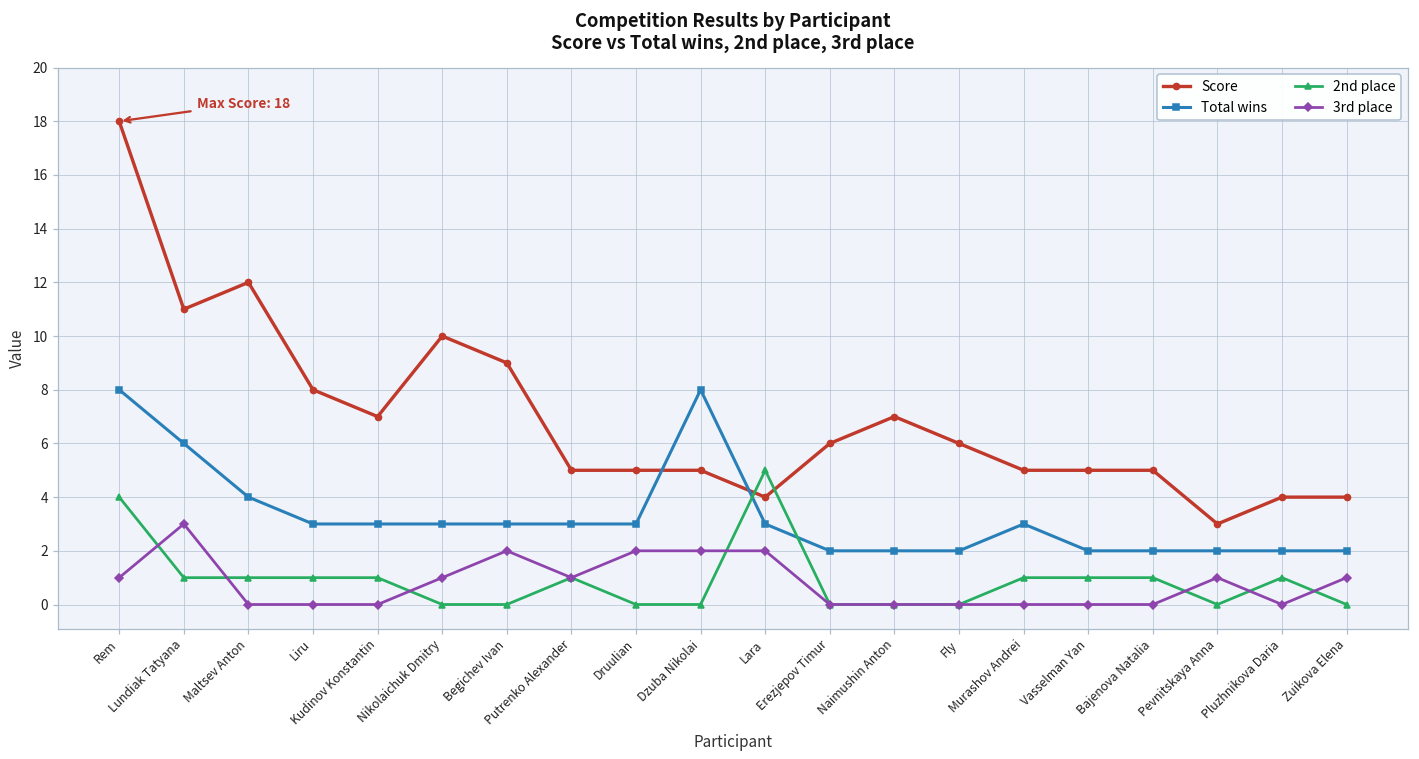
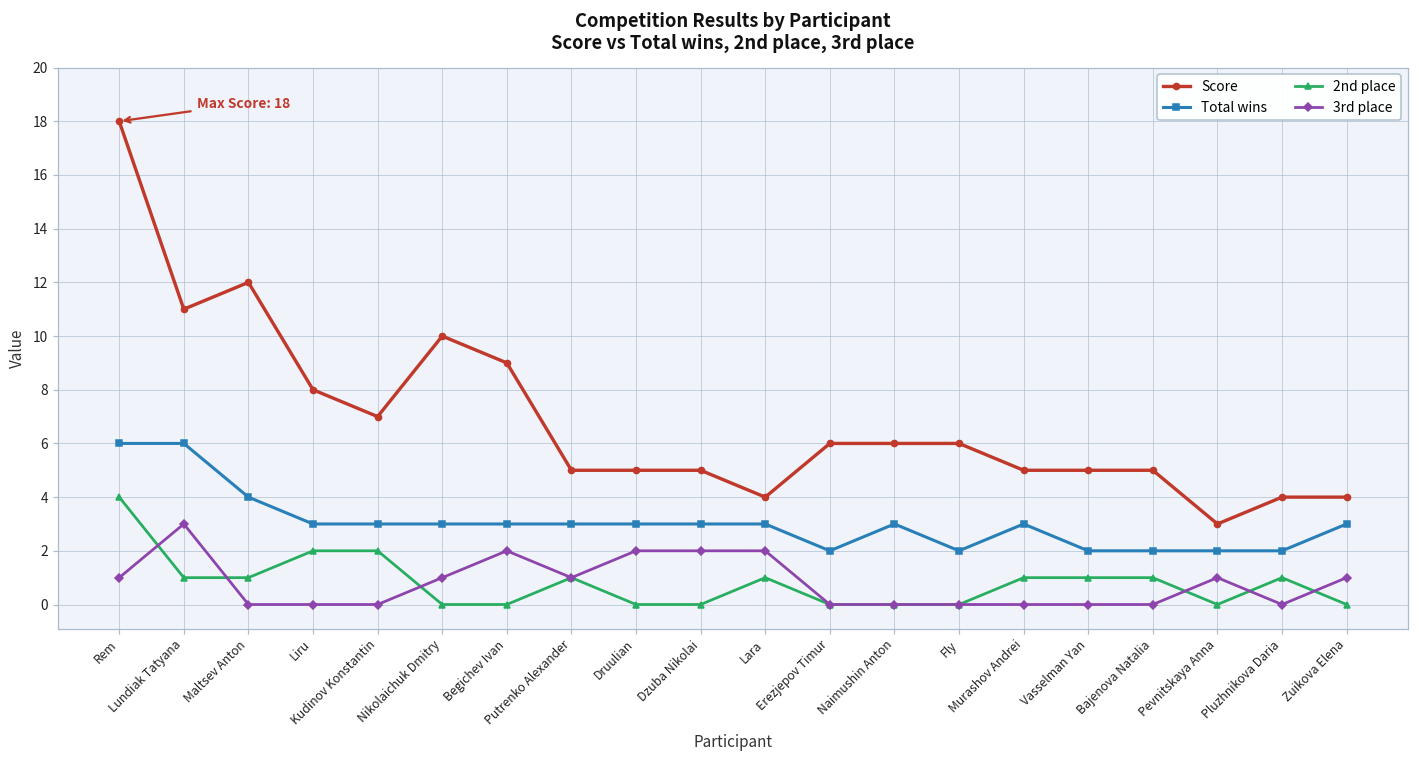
Total wins, Rem: 8 -> 6
2nd place, Liru: 1 -> 2
2nd place, Kudinov Konstantin: 1 -> 2
Total wins, Dzuba Nikolai: 8 -> 3
2nd place, Lara: 5 -> 1
Score, Naimushin Anton: 7 -> 6
Total wins, Naimushin Anton: 2 -> 3
Total wins, Zuikova Elena: 2 -> 3
